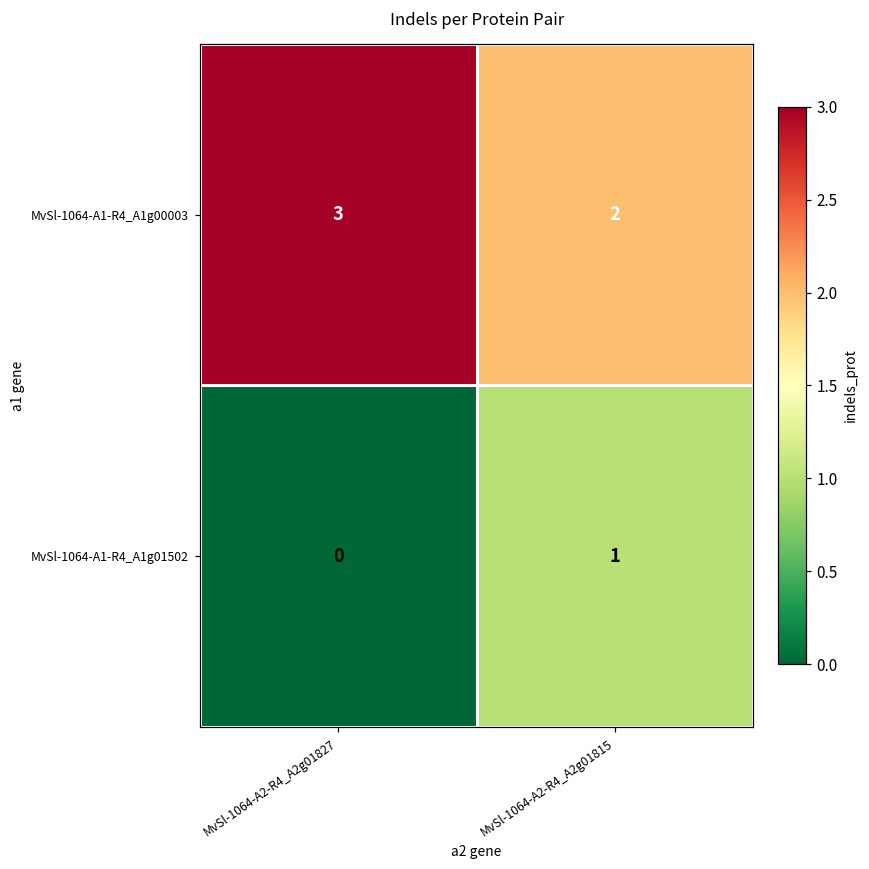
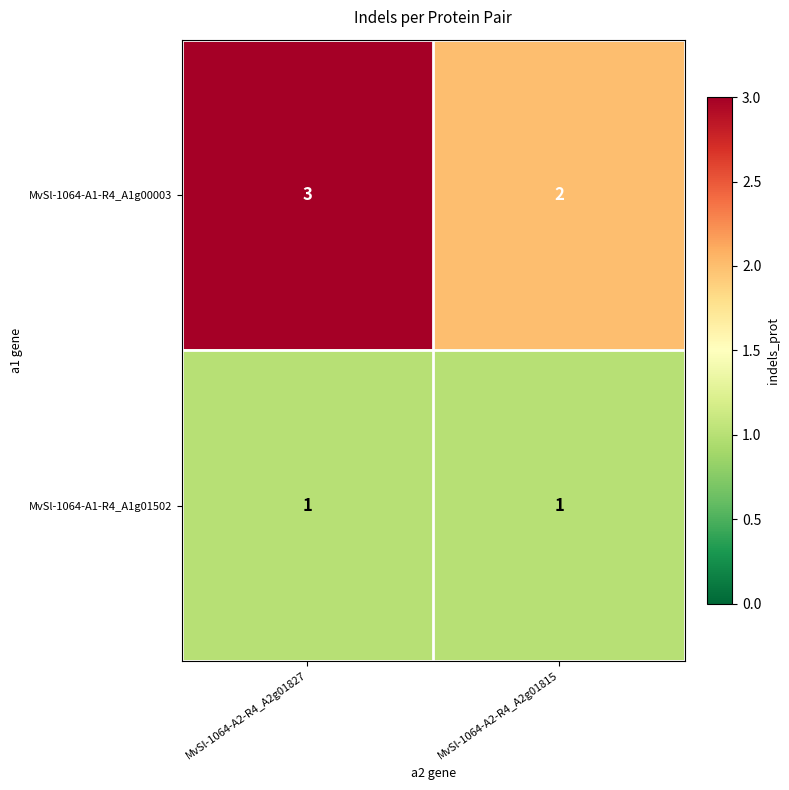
MvSl-1064-A1-R4_A1g01502, MvSl-1064-A2-R4_A2g01827: 0 -> 1
